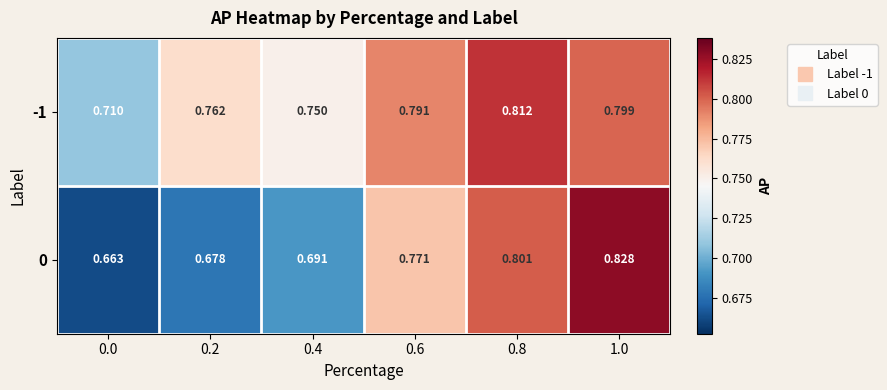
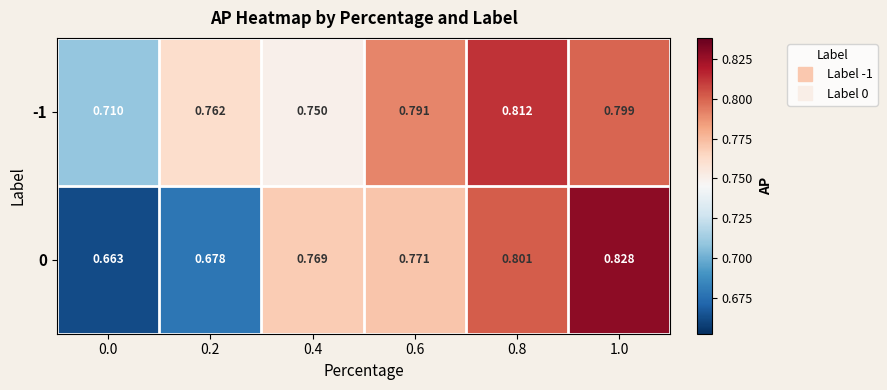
0, 0.4: 0.691 -> 0.769
